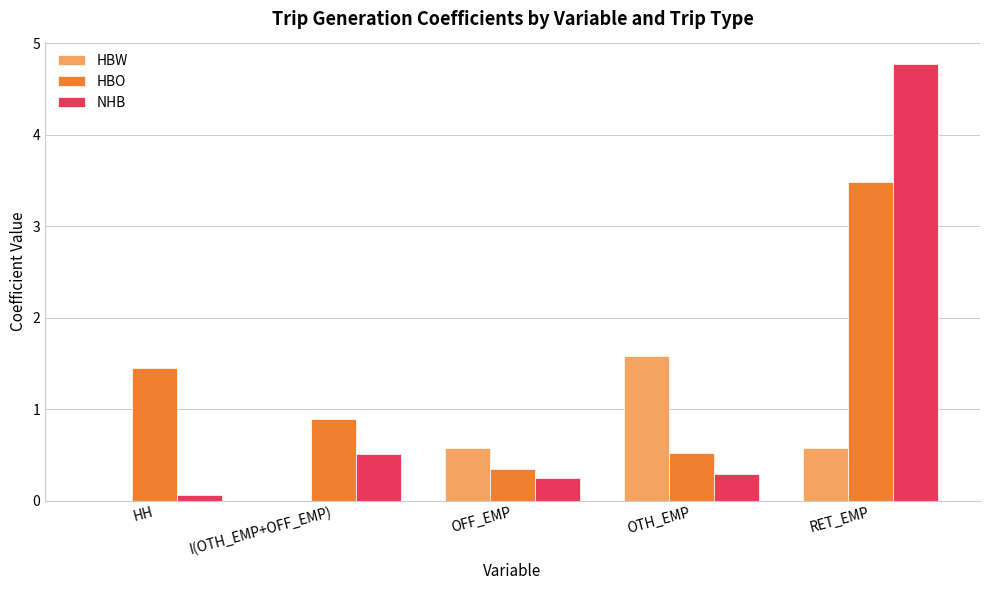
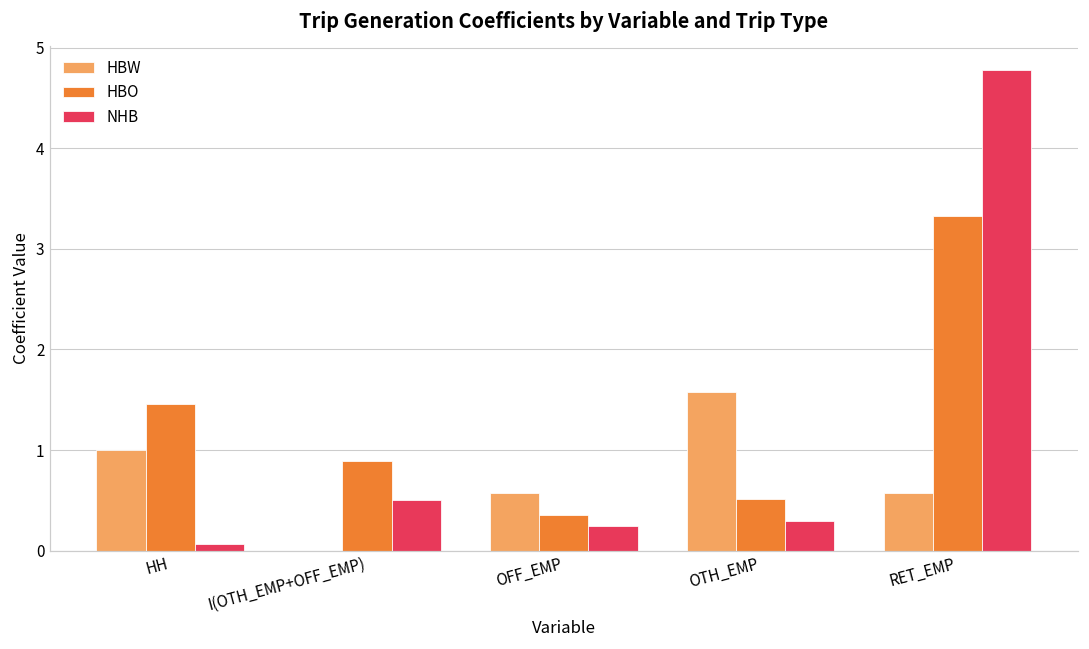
HBW, HH: 0 -> 1
HBO, RET_EMP: 3.5 -> 3.3
